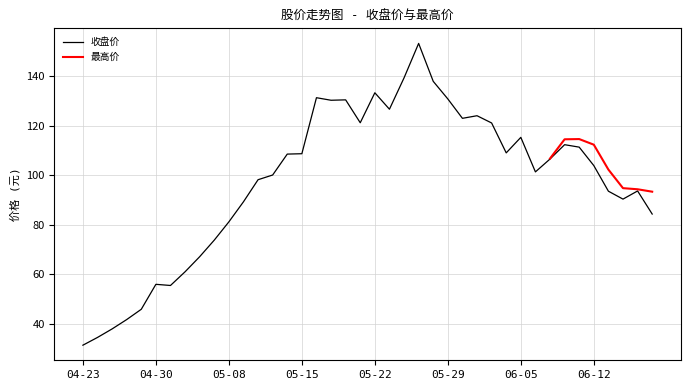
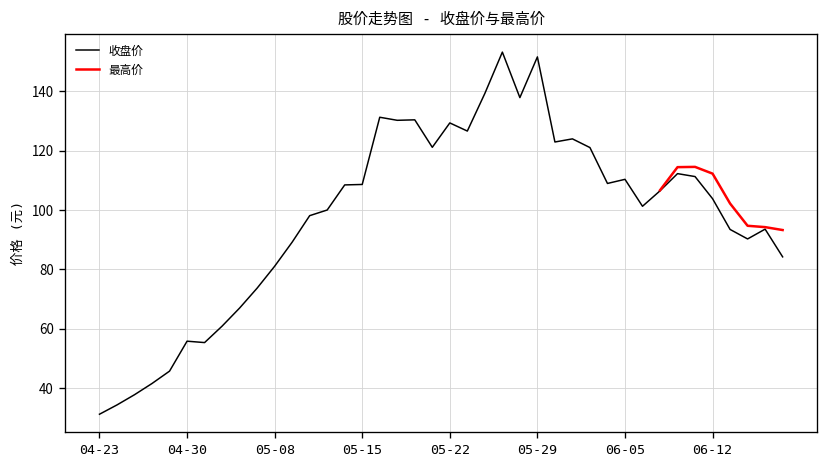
收盘价, 05-22: 133 -> 129
收盘价, 05-29: 131 -> 152
收盘价, 06-05: 115 -> 110
